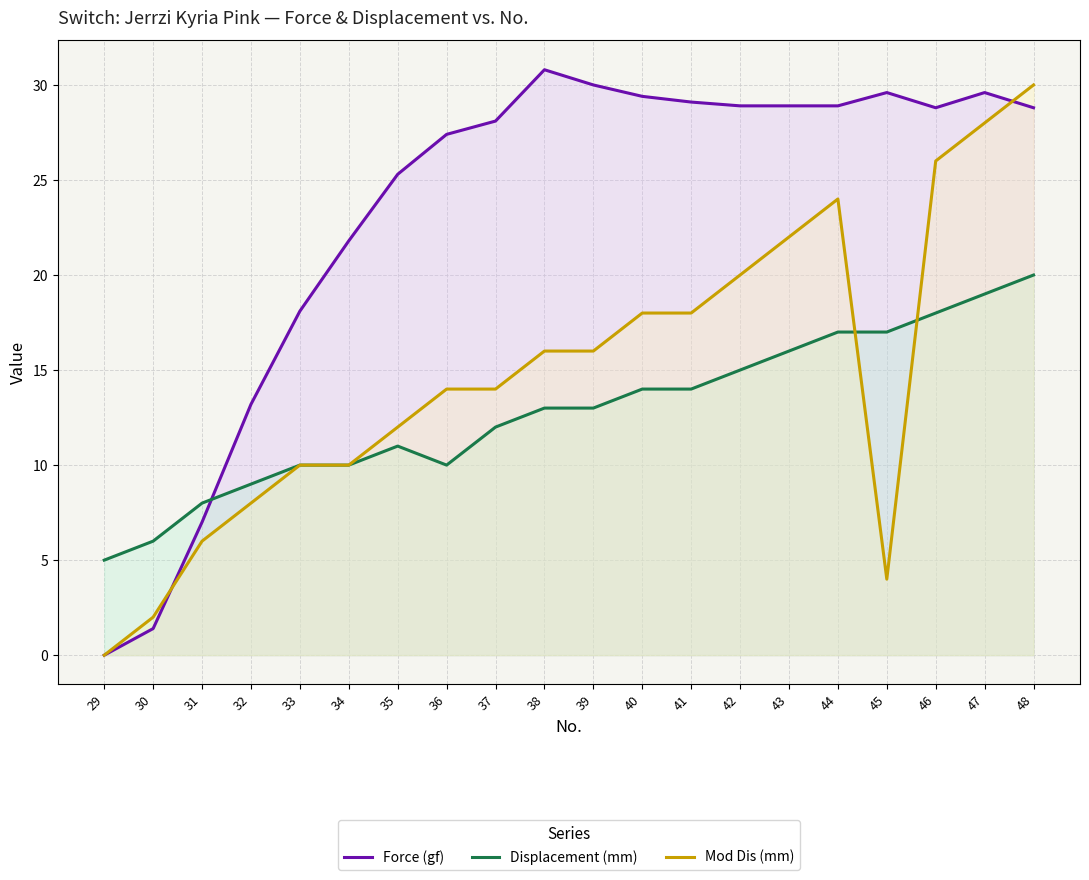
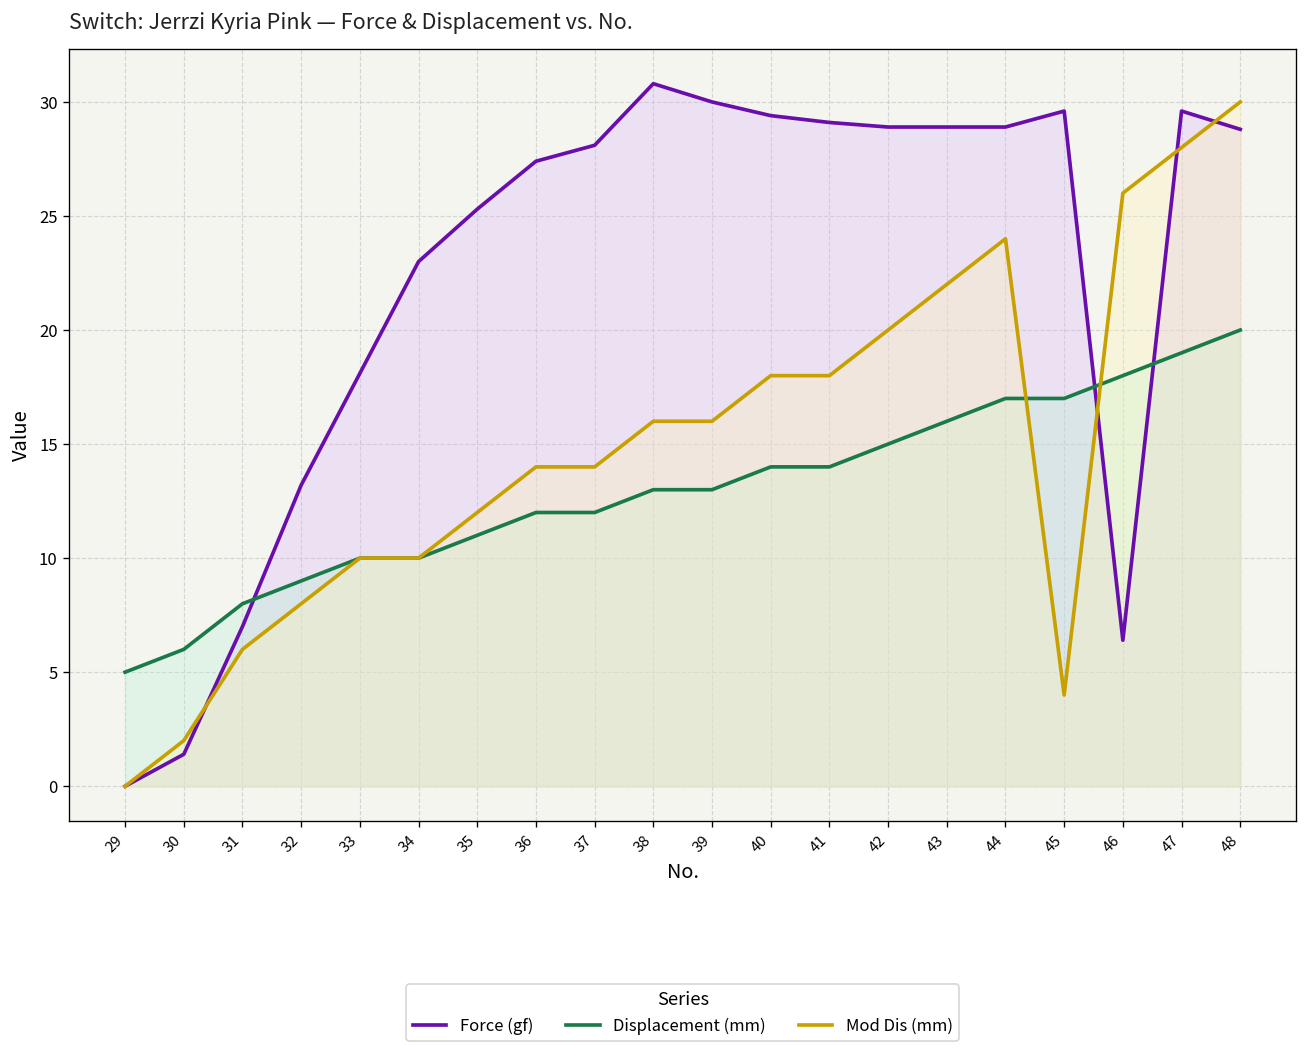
Force (gf), 34: 21.8 -> 23.0
Displacement (mm), 36: 10.0 -> 12.0
Force (gf), 46: 28.8 -> 6.4
